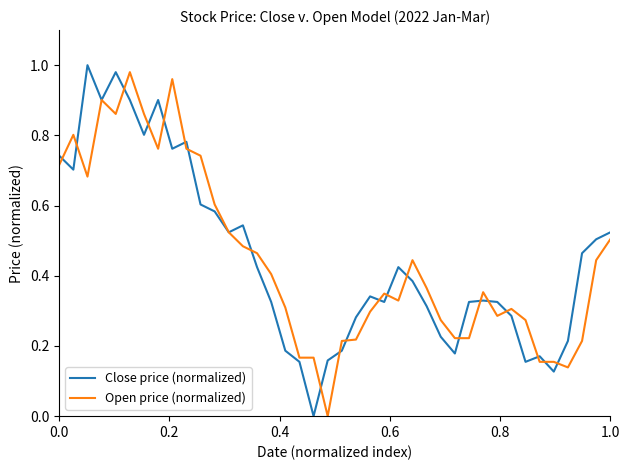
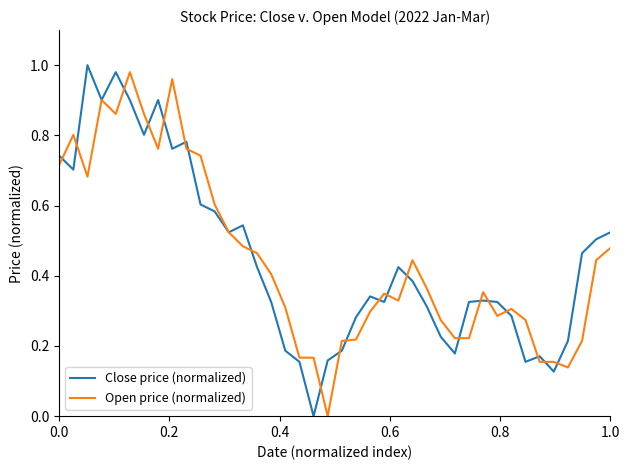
Open price (normalized), 1.0: 0.50 -> 0.48
